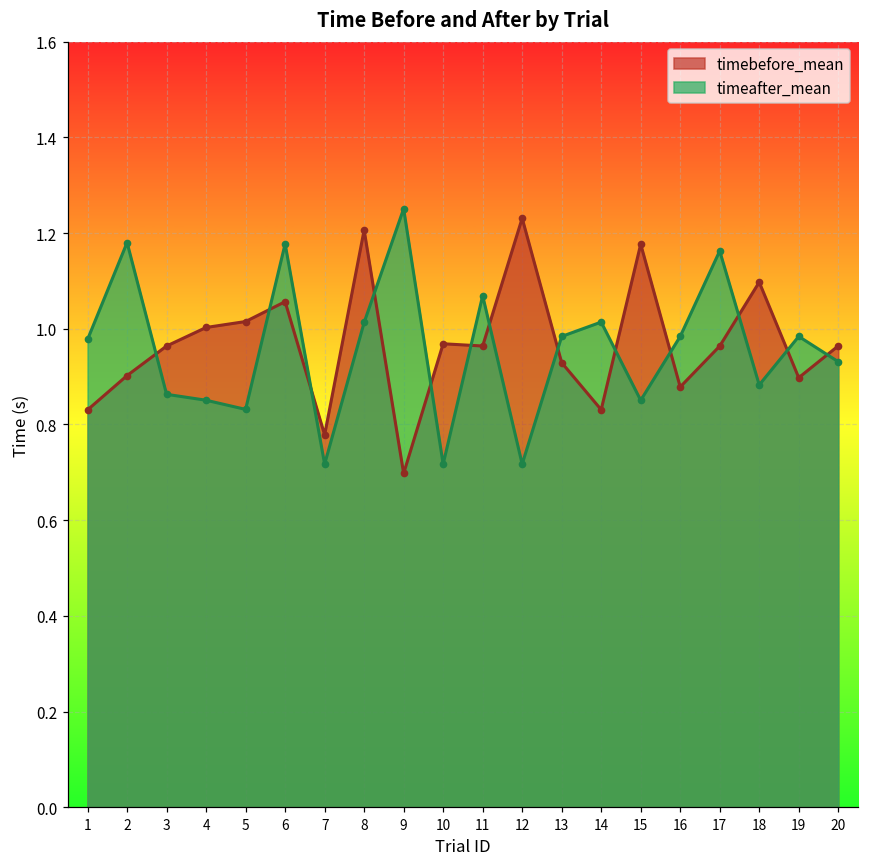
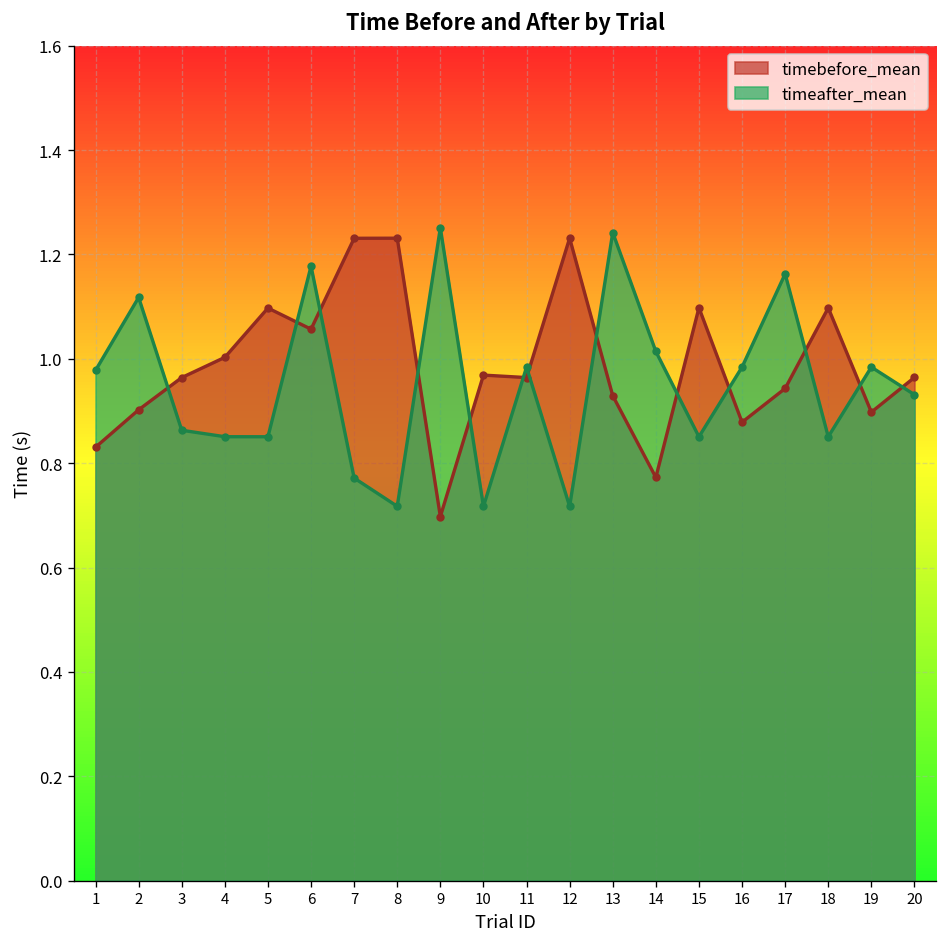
timeafter_mean, 2: 1.18 -> 1.12
timebefore_mean, 5: 1.02 -> 1.10
timeafter_mean, 5: 0.83 -> 0.85
timebefore_mean, 7: 0.78 -> 1.23
timeafter_mean, 7: 0.72 -> 0.77
timebefore_mean, 8: 1.21 -> 1.23
timeafter_mean, 8: 1.01 -> 0.72
timeafter_mean, 11: 1.07 -> 0.98
timeafter_mean, 13: 0.98 -> 1.24
timebefore_mean, 14: 0.83 -> 0.77
timebefore_mean, 15: 1.18 -> 1.10
timebefore_mean, 17: 0.96 -> 0.94
timeafter_mean, 18: 0.88 -> 0.85
